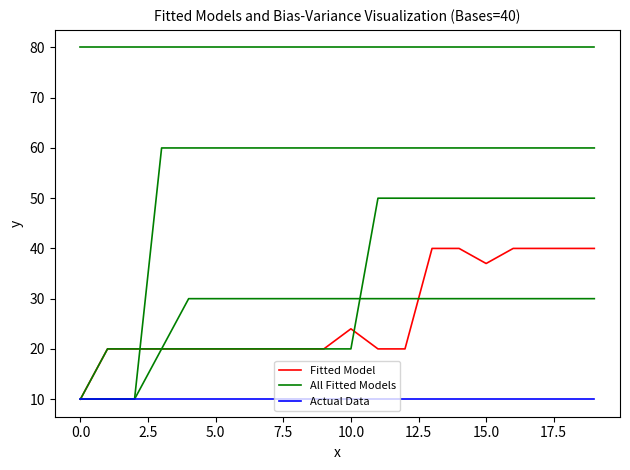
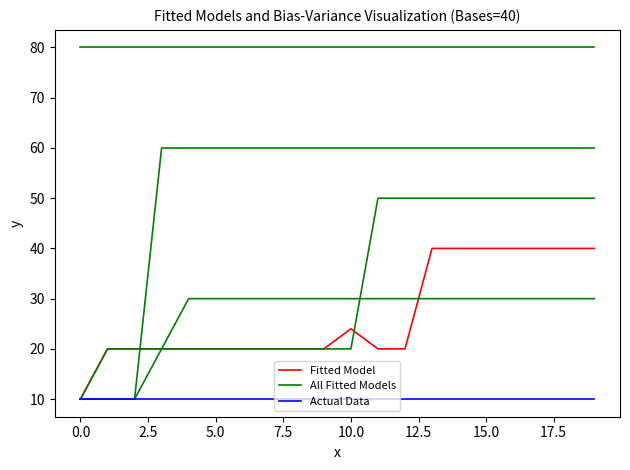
Fitted Model, 15.0: 37 -> 40
